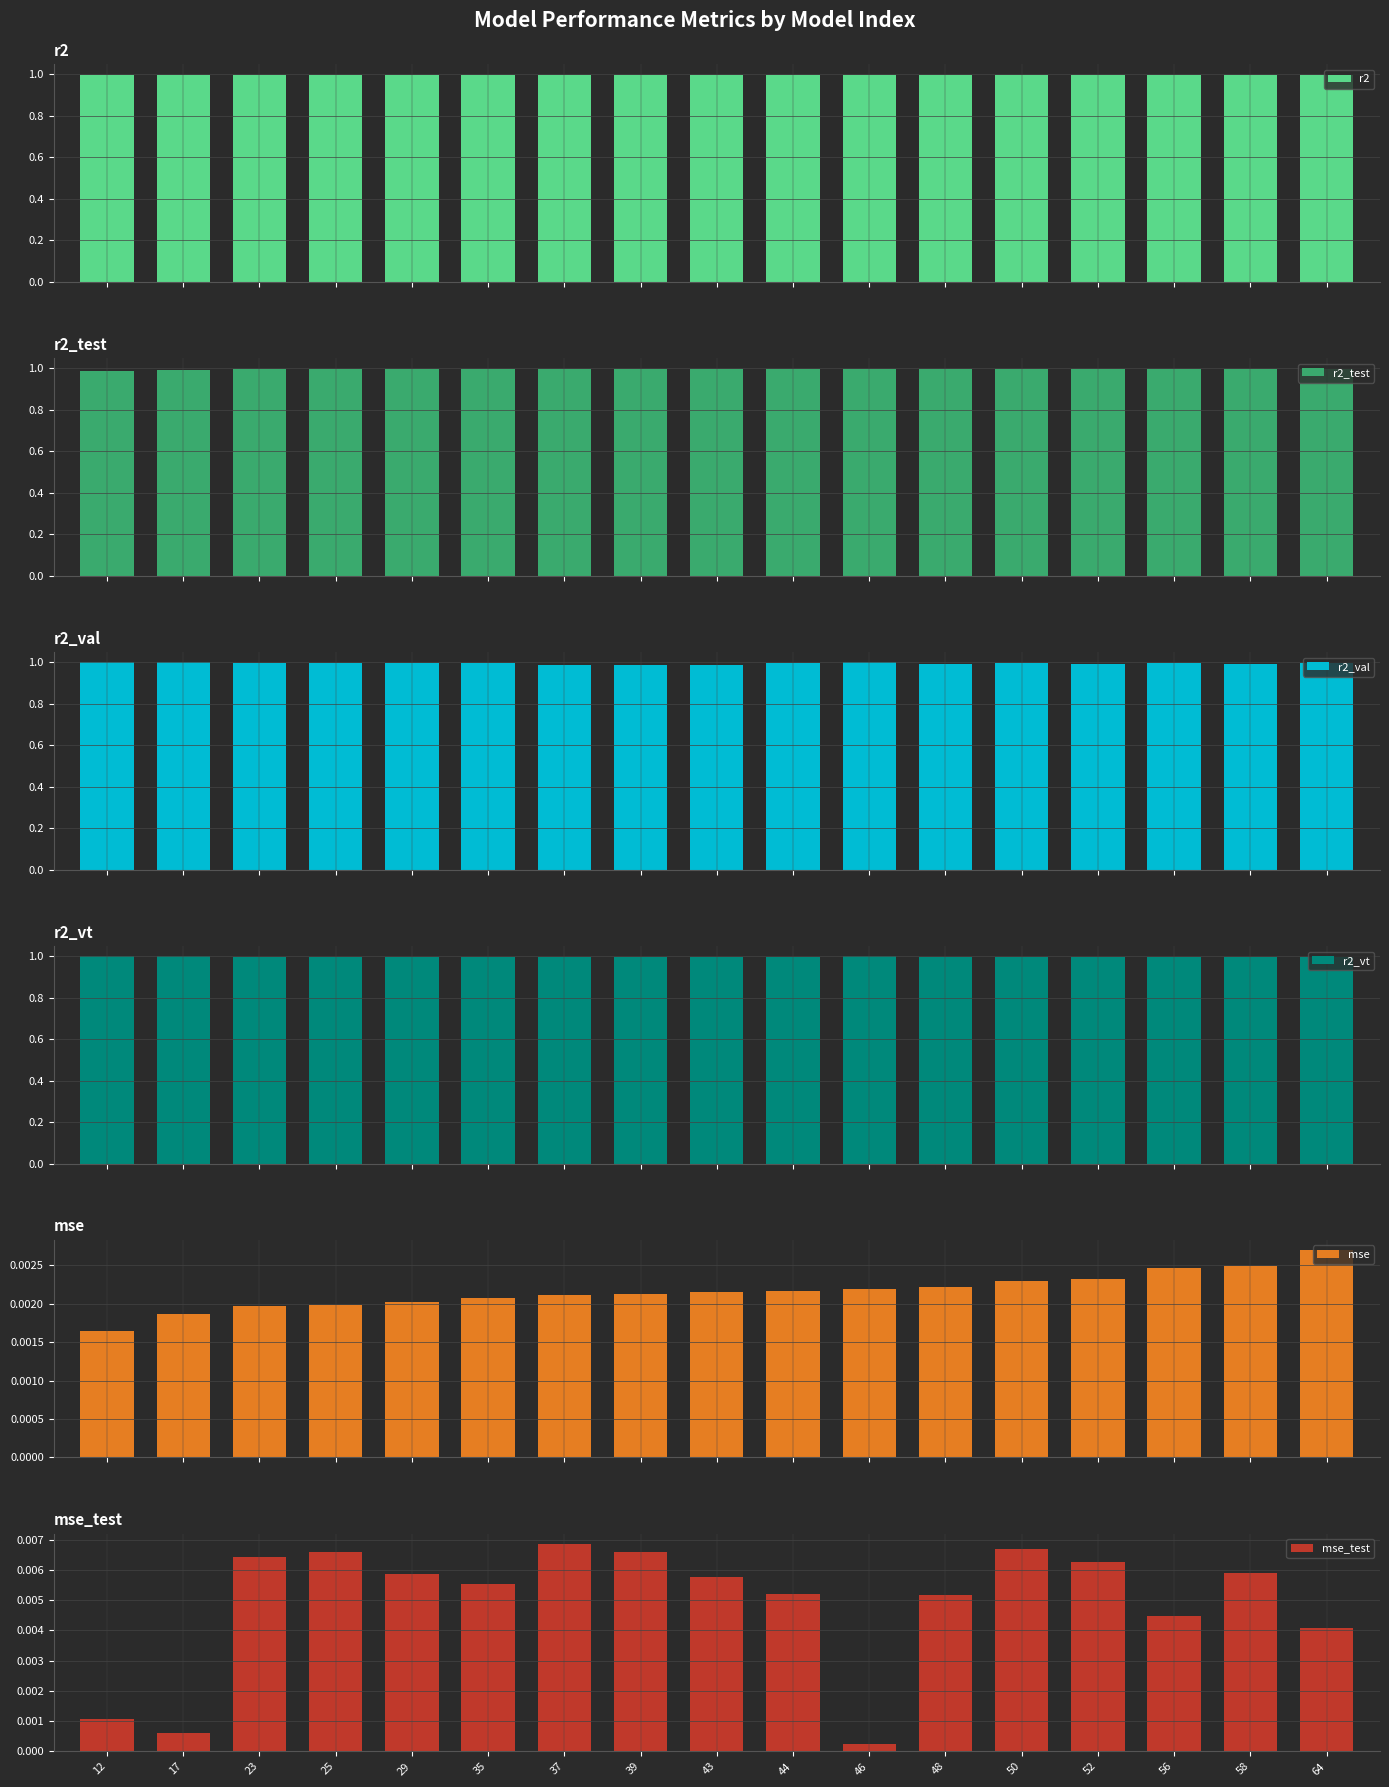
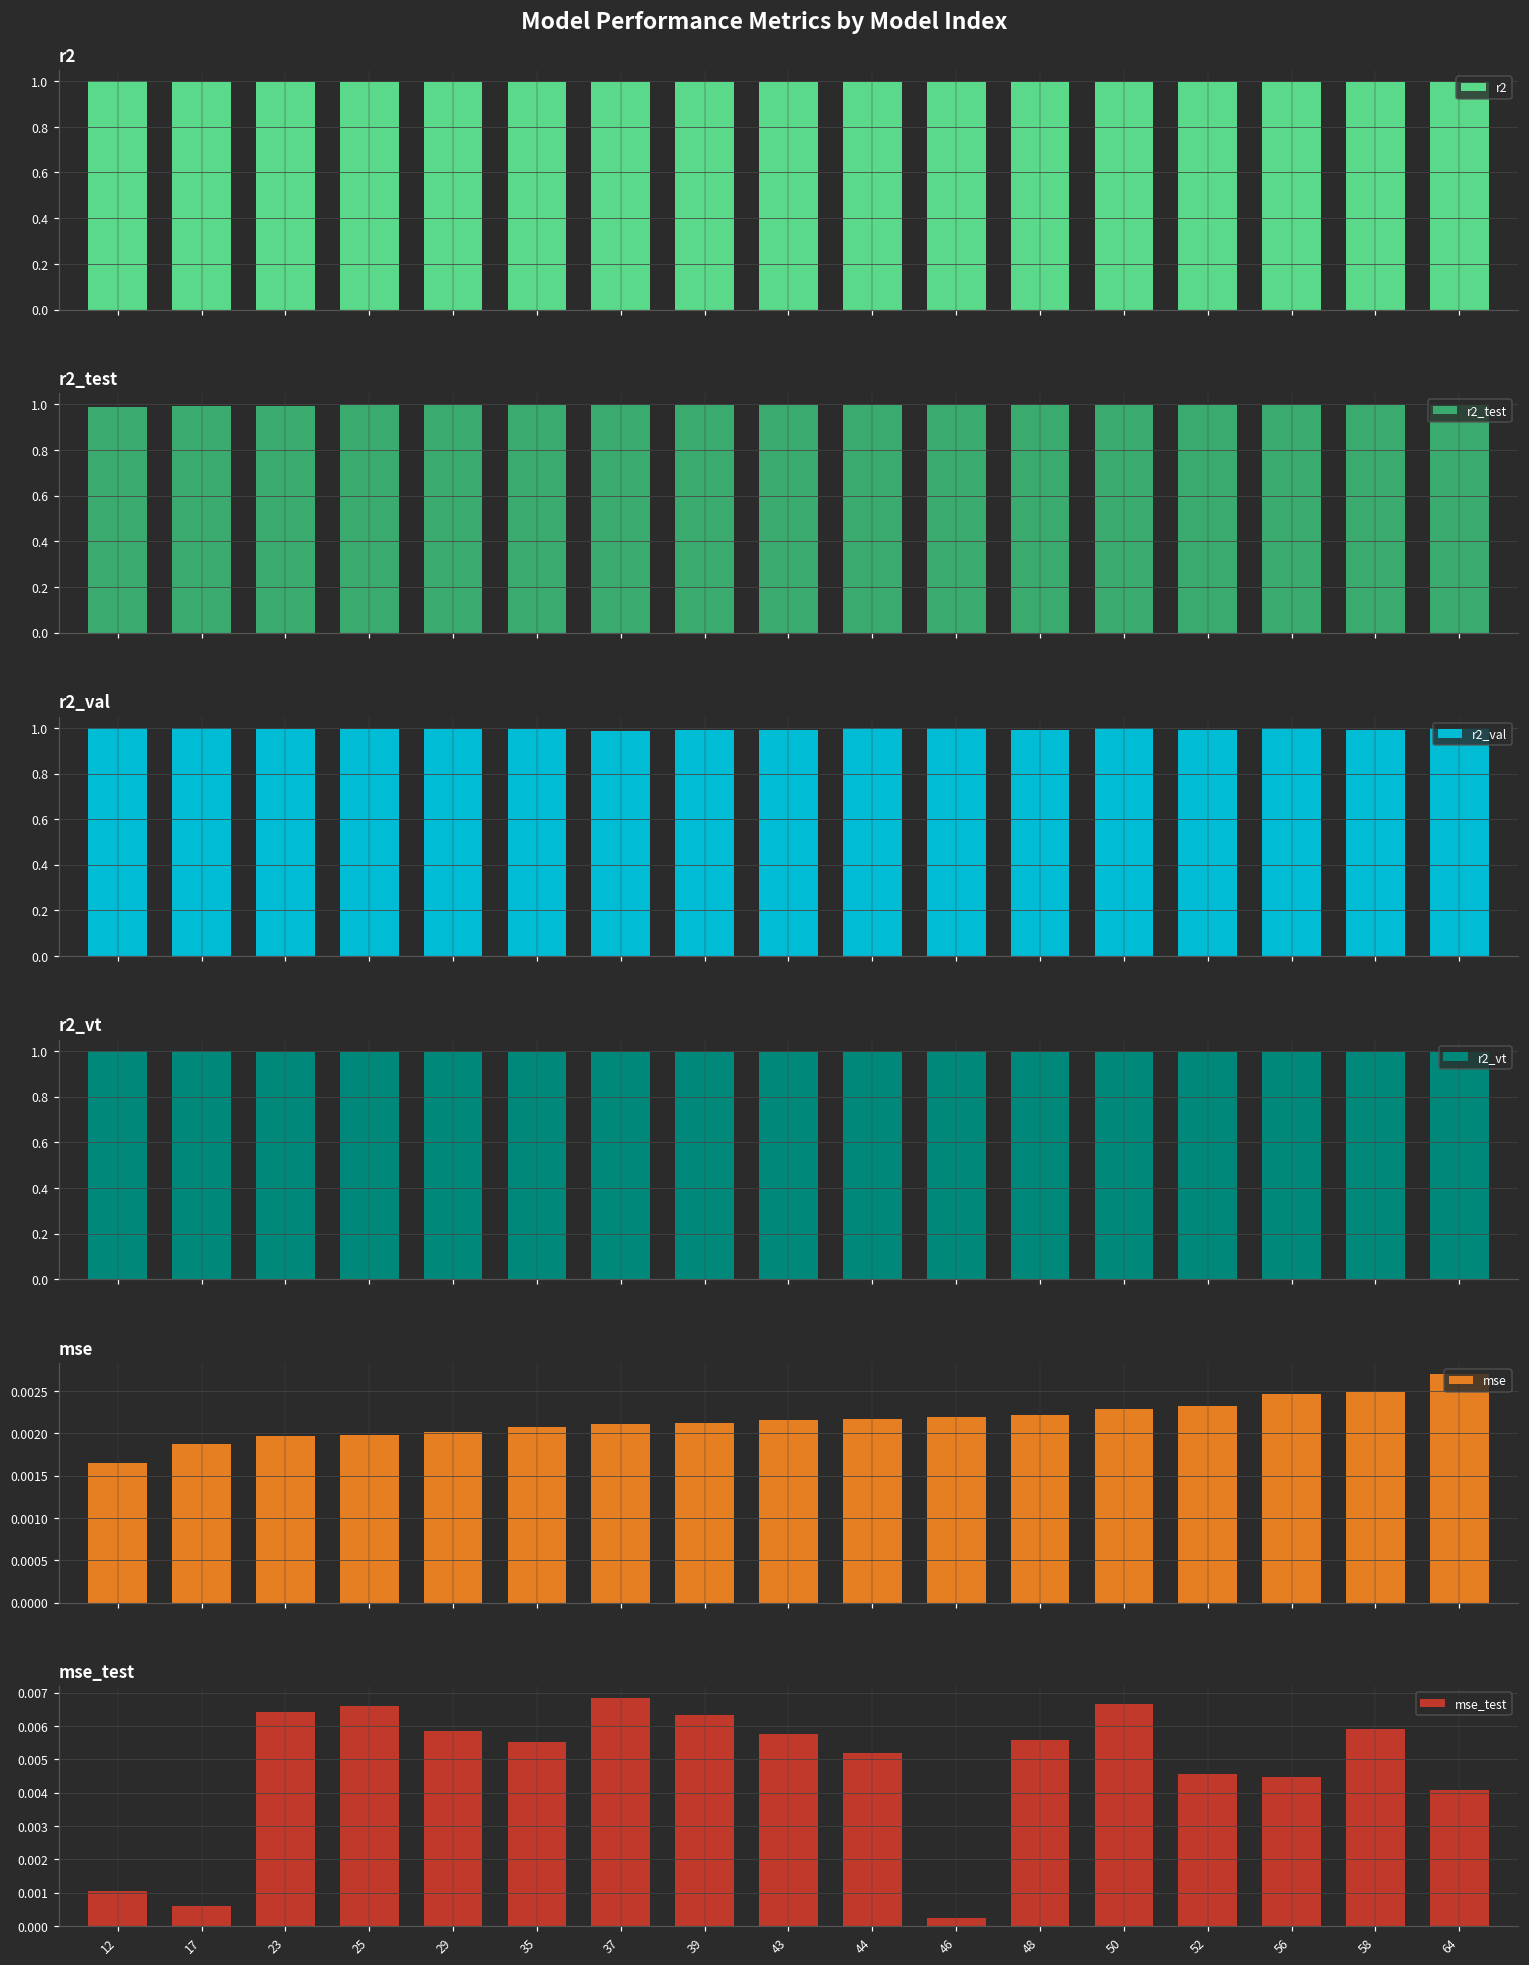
mse_test, 39: 0.0066 -> 0.0063
mse_test, 48: 0.0052 -> 0.0056
mse_test, 52: 0.0063 -> 0.0046
